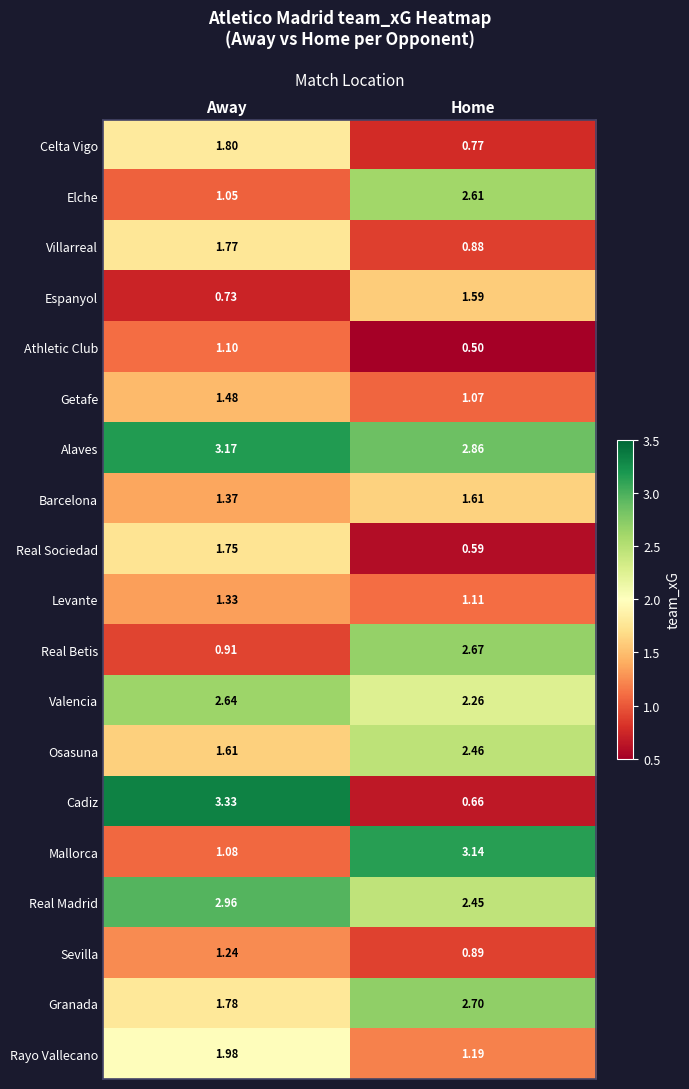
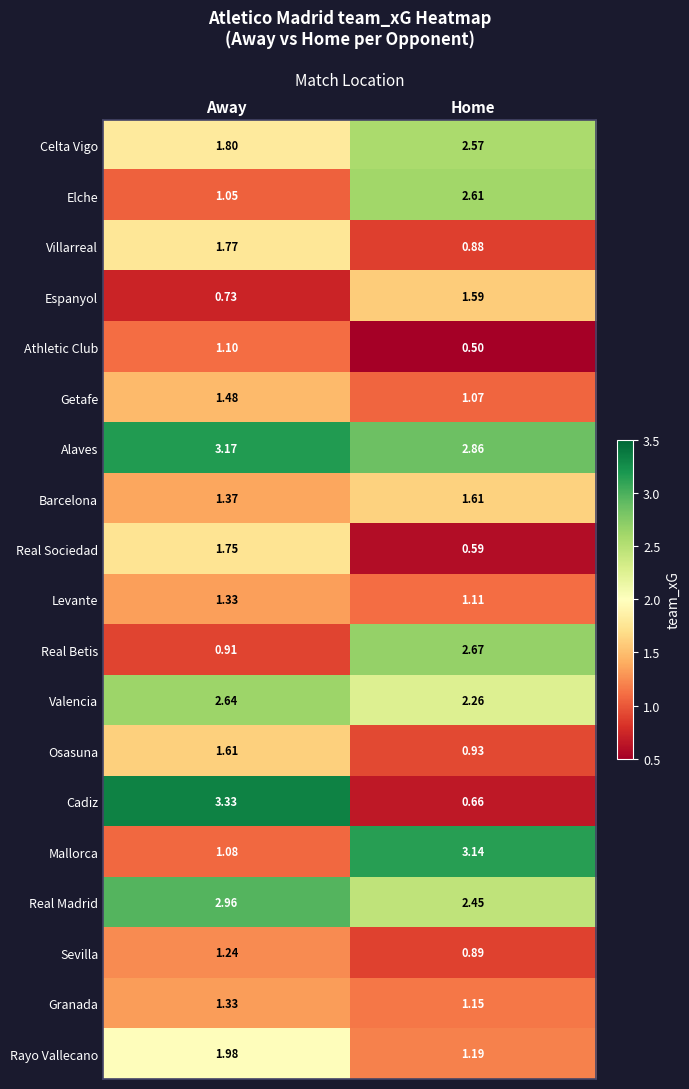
Celta Vigo, Home: 0.77 -> 2.57
Osasuna, Home: 2.46 -> 0.93
Granada, Away: 1.78 -> 1.33
Granada, Home: 2.70 -> 1.15
